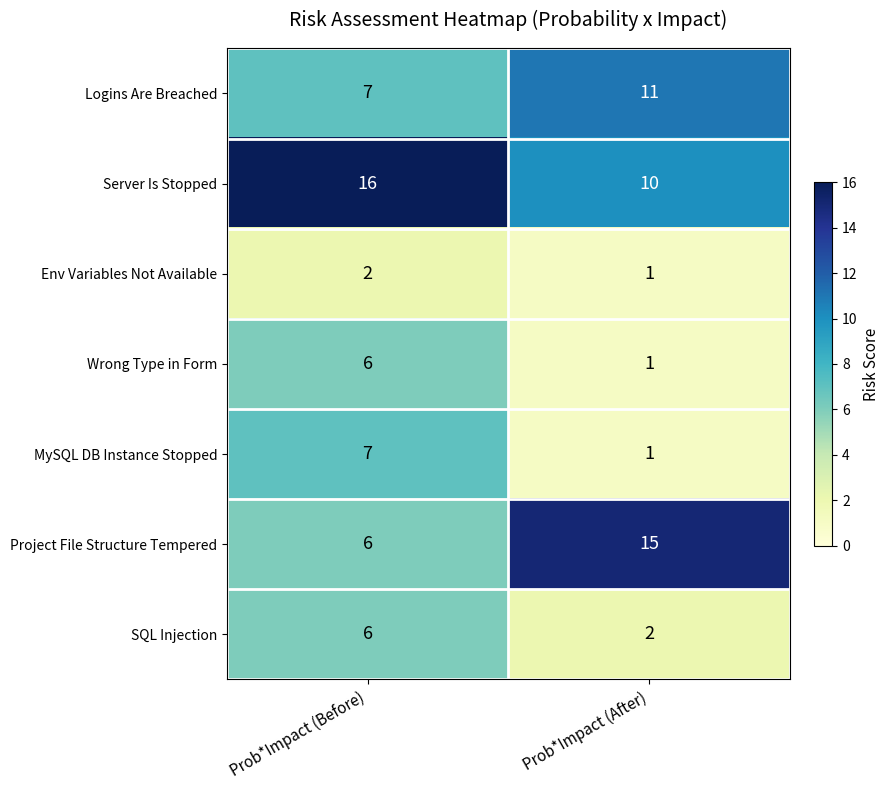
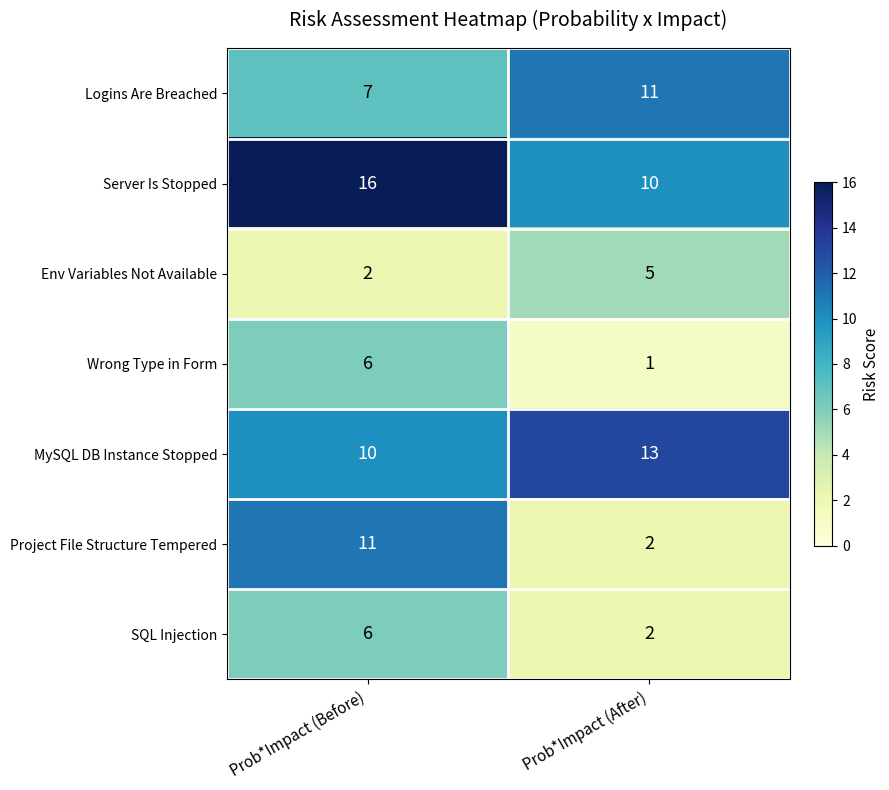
Env Variables Not Available, Prob*Impact (After): 1 -> 5
MySQL DB Instance Stopped, Prob*Impact (Before): 7 -> 10
MySQL DB Instance Stopped, Prob*Impact (After): 1 -> 13
Project File Structure Tempered, Prob*Impact (Before): 6 -> 11
Project File Structure Tempered, Prob*Impact (After): 15 -> 2
